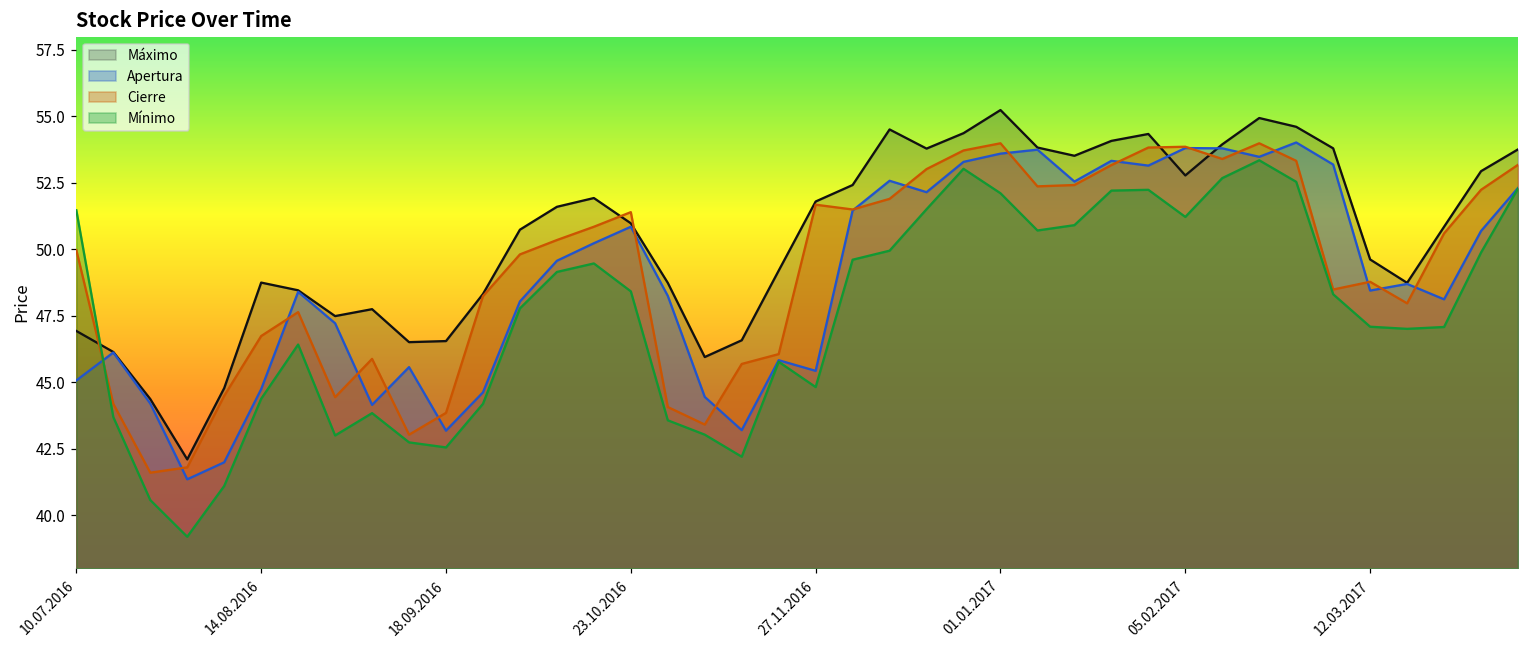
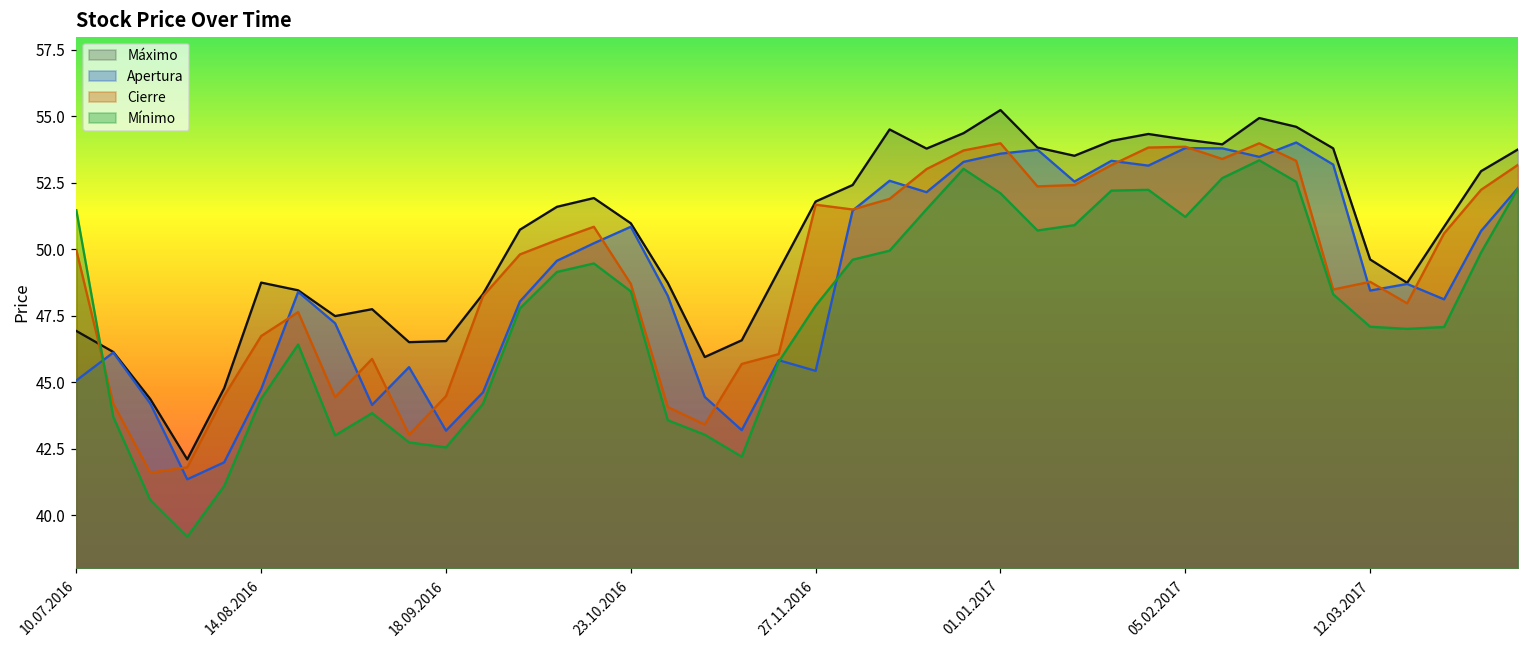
Cierre, 18.09.2016: 43.9 -> 44.5
Cierre, 23.10.2016: 51.4 -> 48.7
Mínimo, 27.11.2016: 44.8 -> 47.9
Máximo, 05.02.2017: 52.8 -> 54.1
